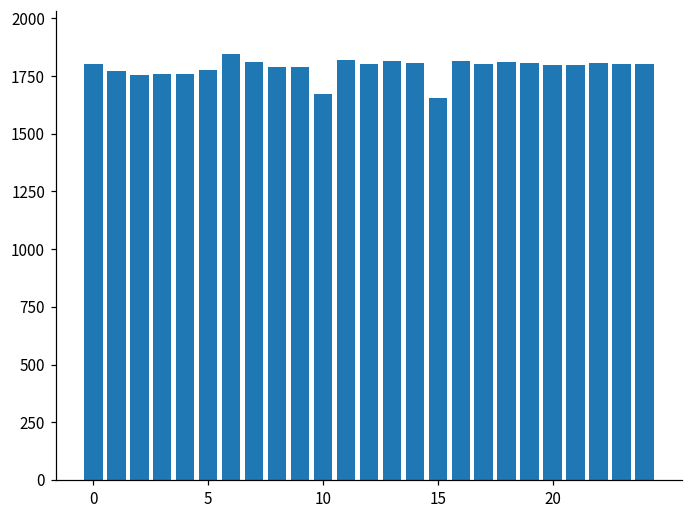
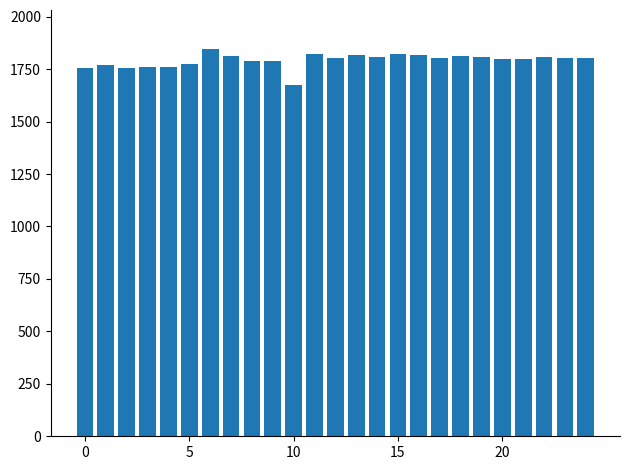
0: 1800 -> 1750
15: 1650 -> 1820
